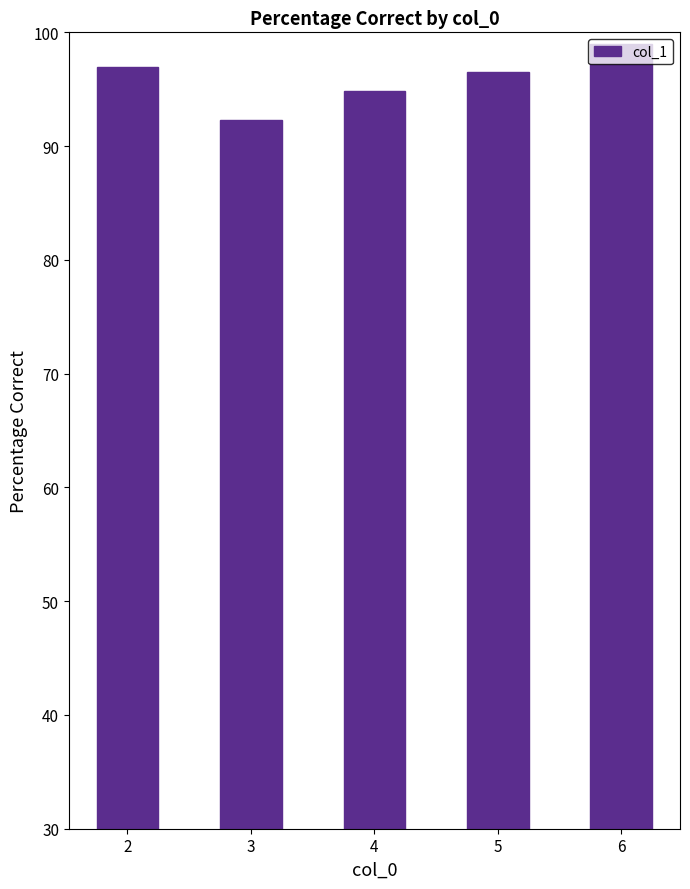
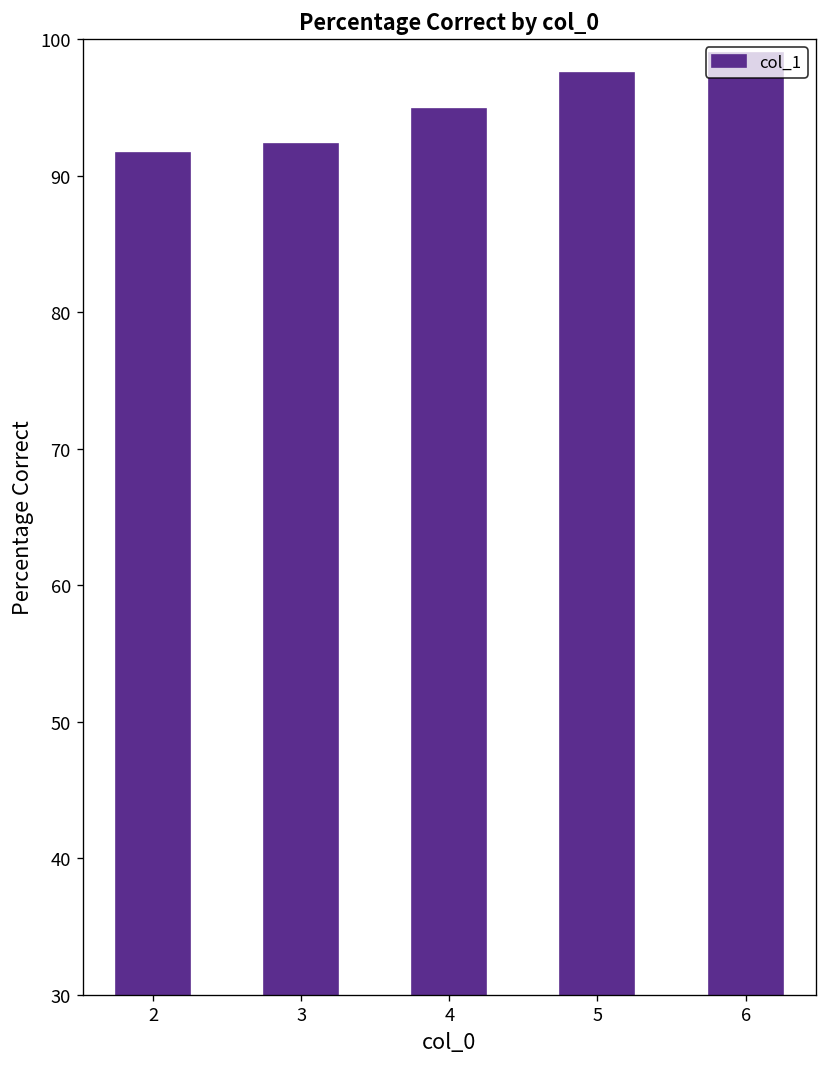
2: 97.0 -> 91.6
5: 96.5 -> 97.5
